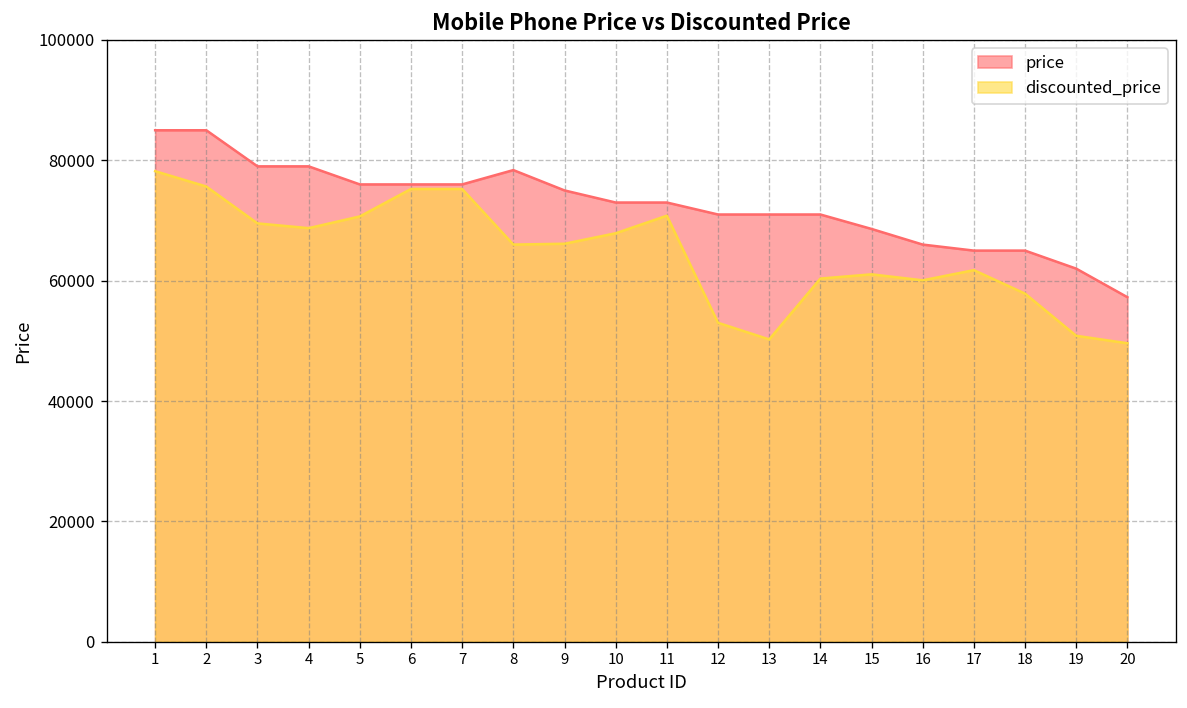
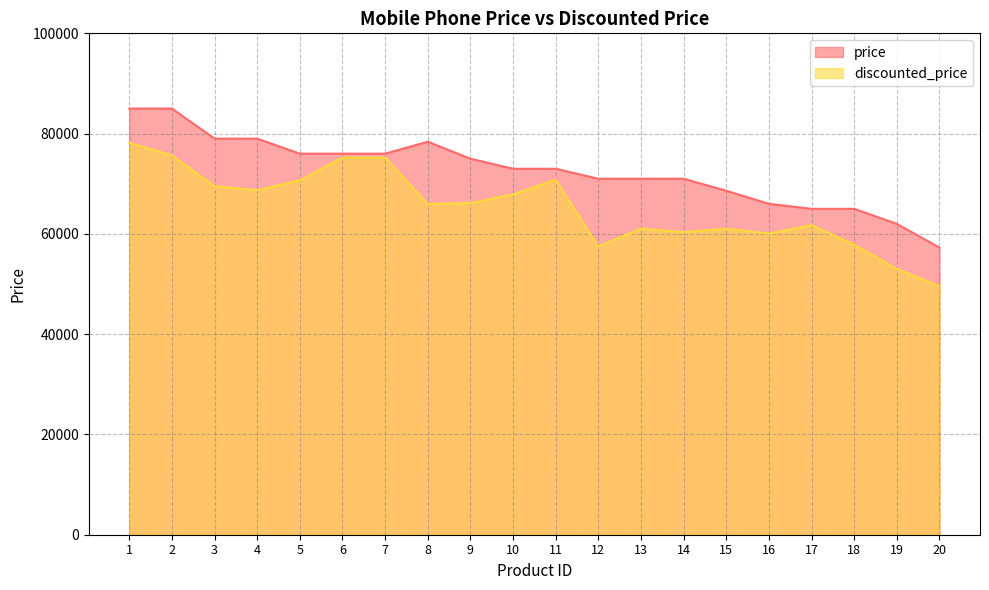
discounted_price, 12: 53000 -> 58000
discounted_price, 13: 50000 -> 61000
discounted_price, 19: 51000 -> 53000
